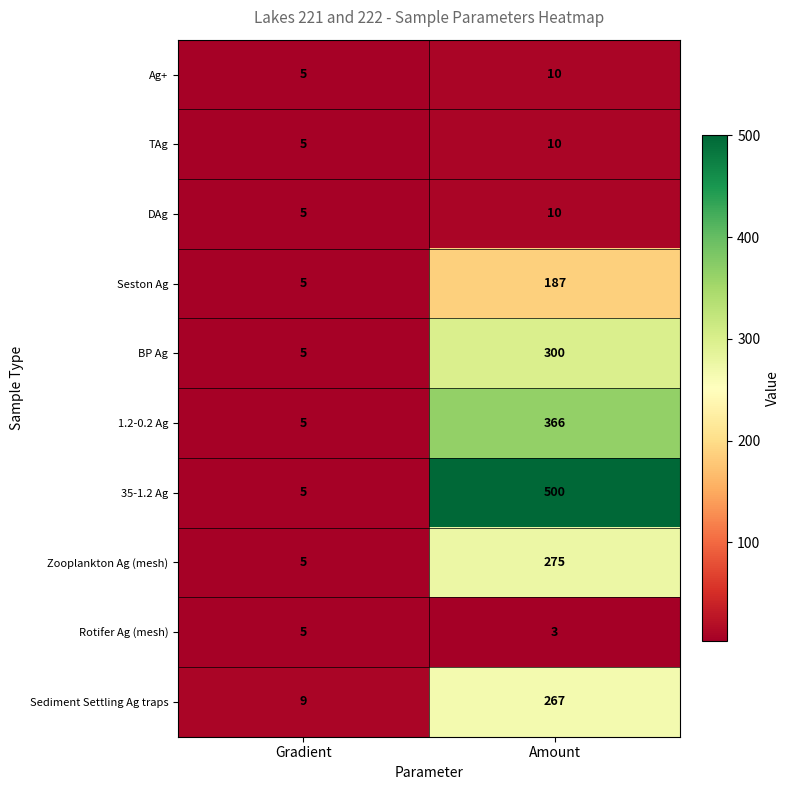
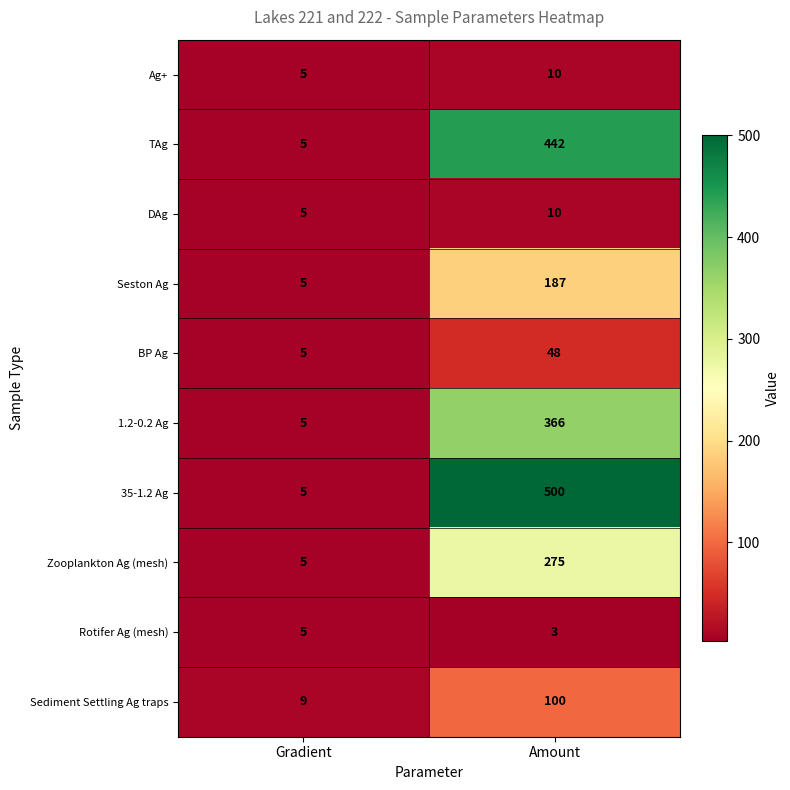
TAg, Amount: 10 -> 442
BP Ag, Amount: 300 -> 48
Sediment Settling Ag traps, Amount: 267 -> 100
